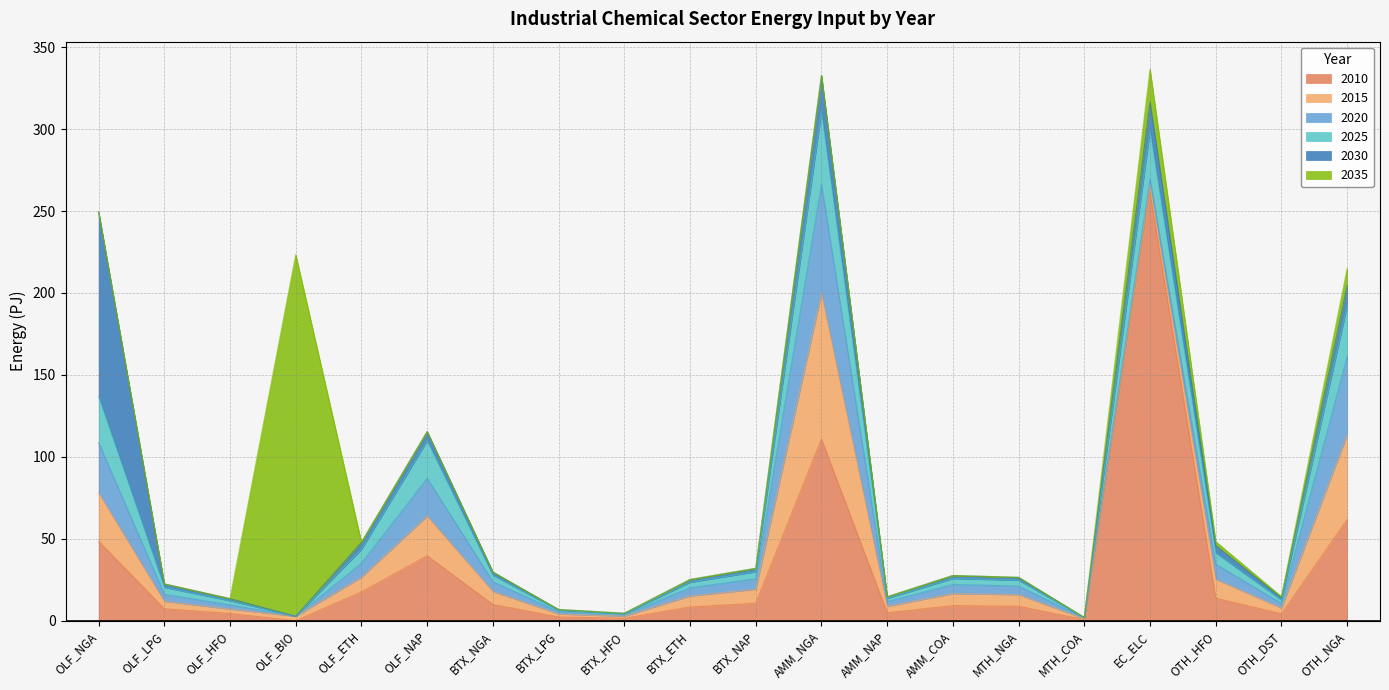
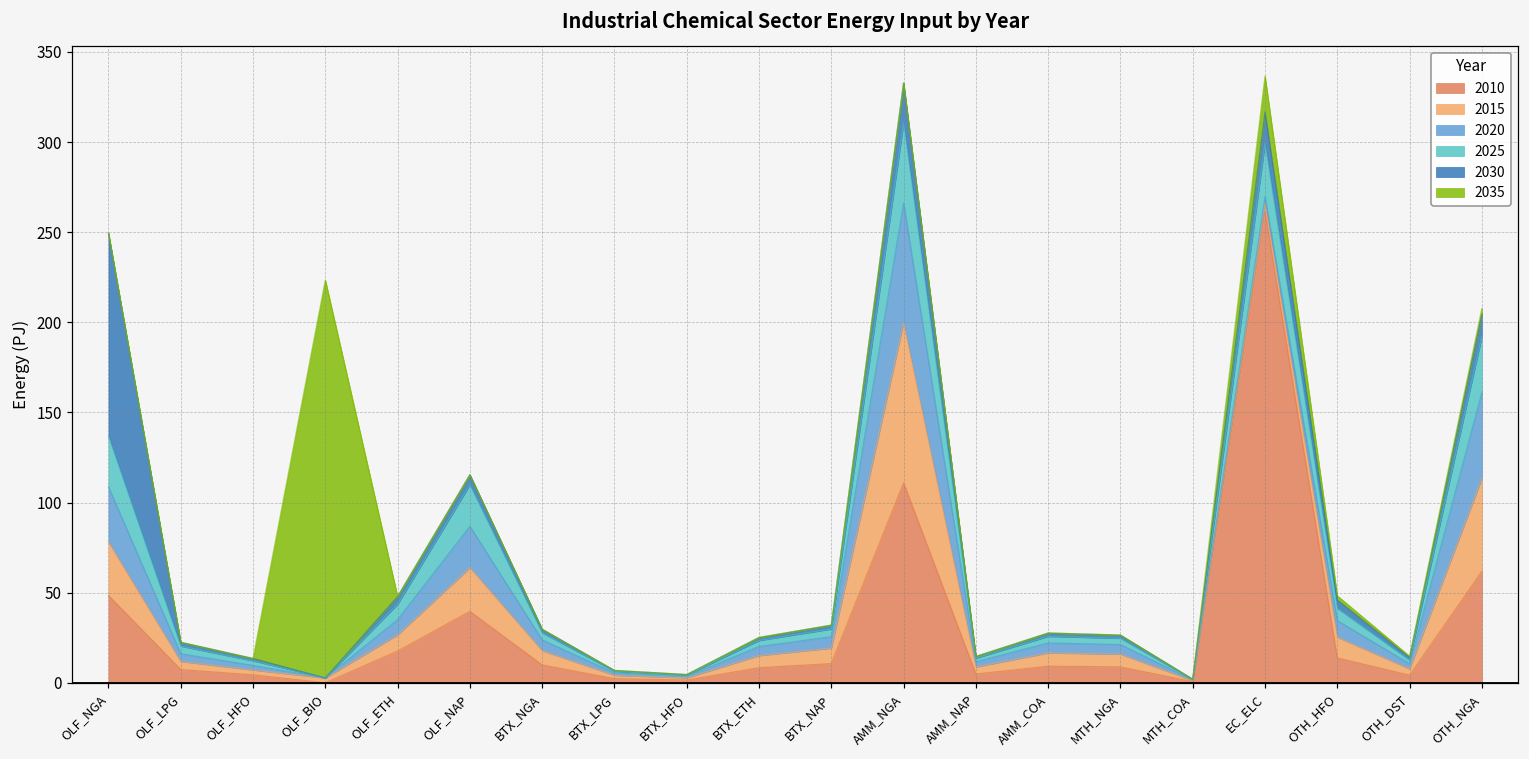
2035, OTH_NGA: 10 -> 3
